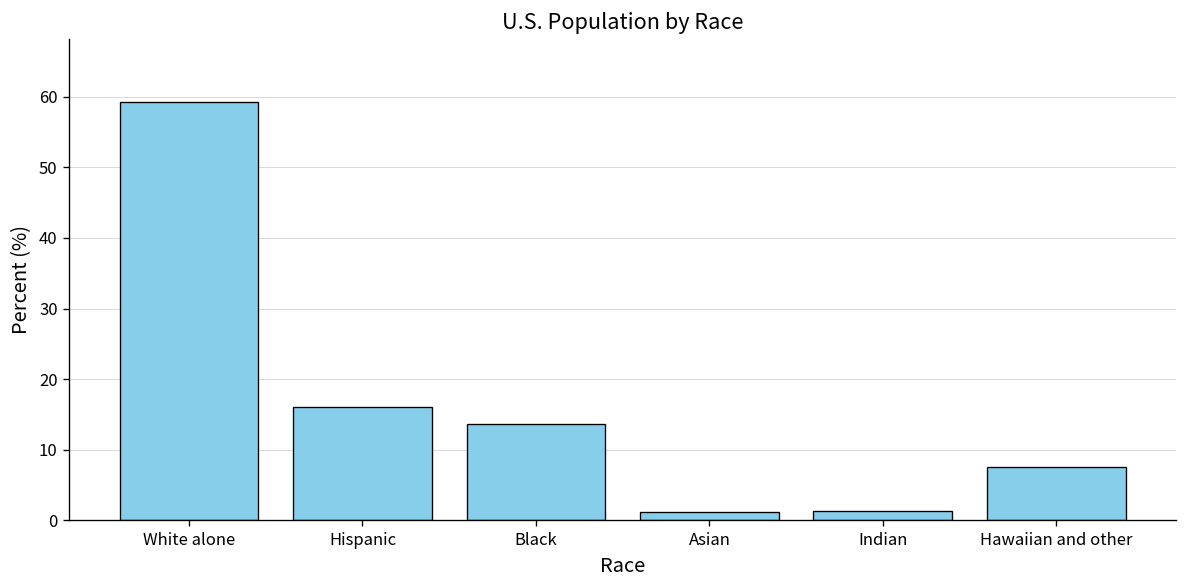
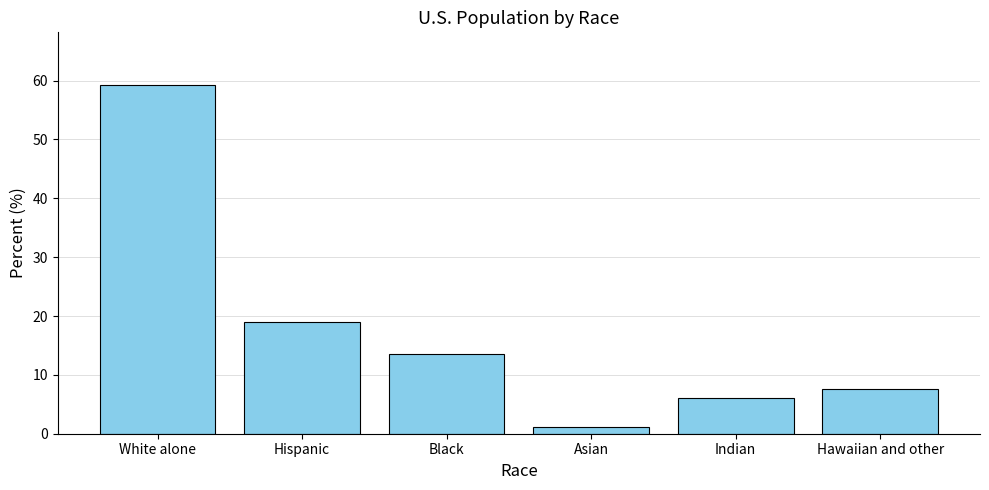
Hispanic: 16 -> 19
Indian: 1 -> 6
